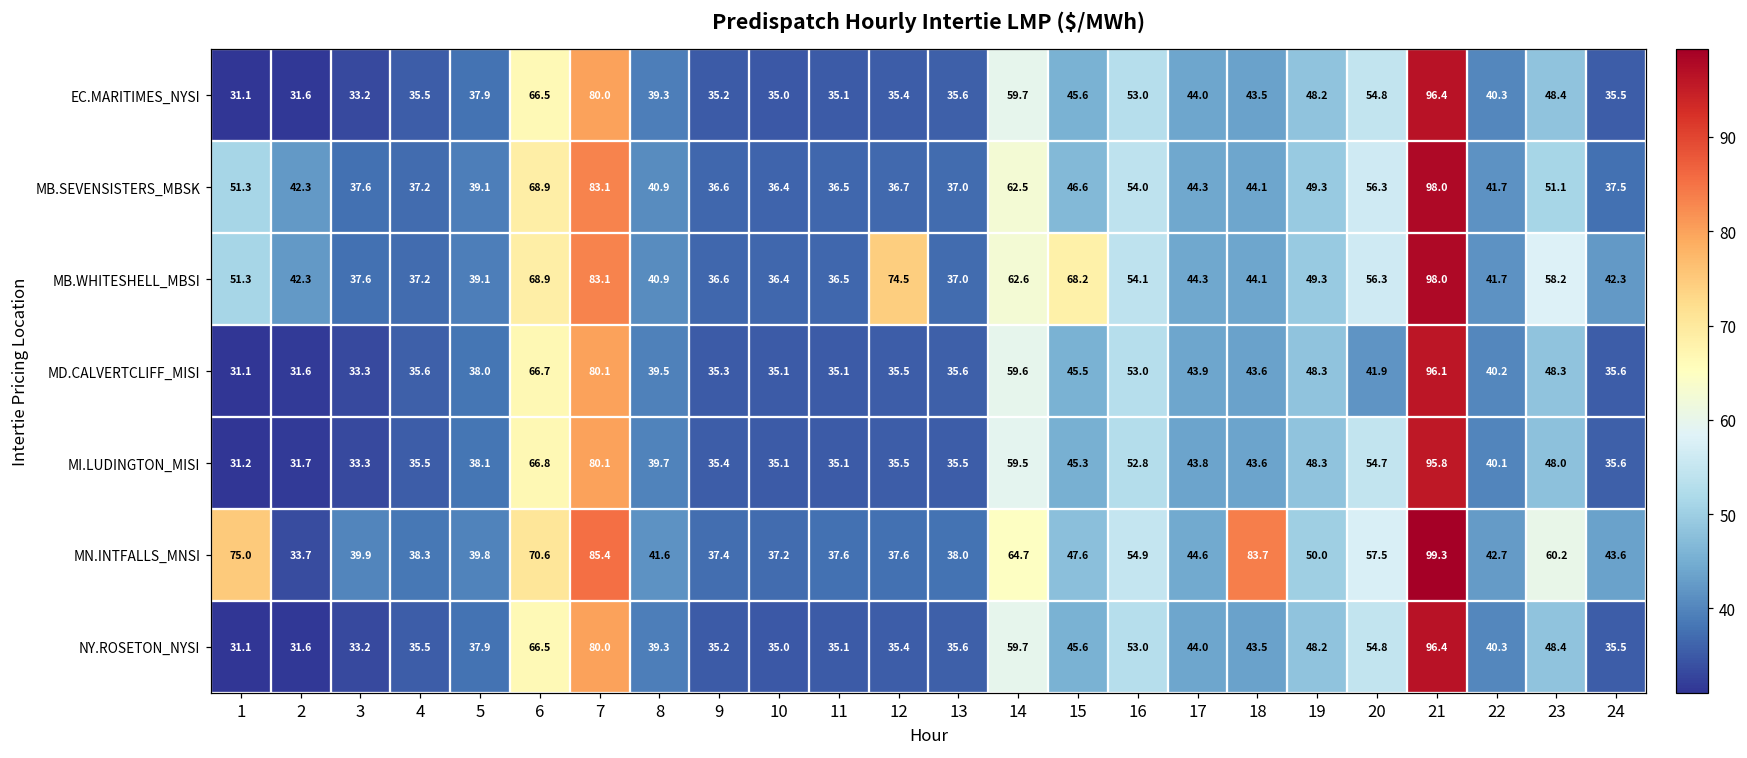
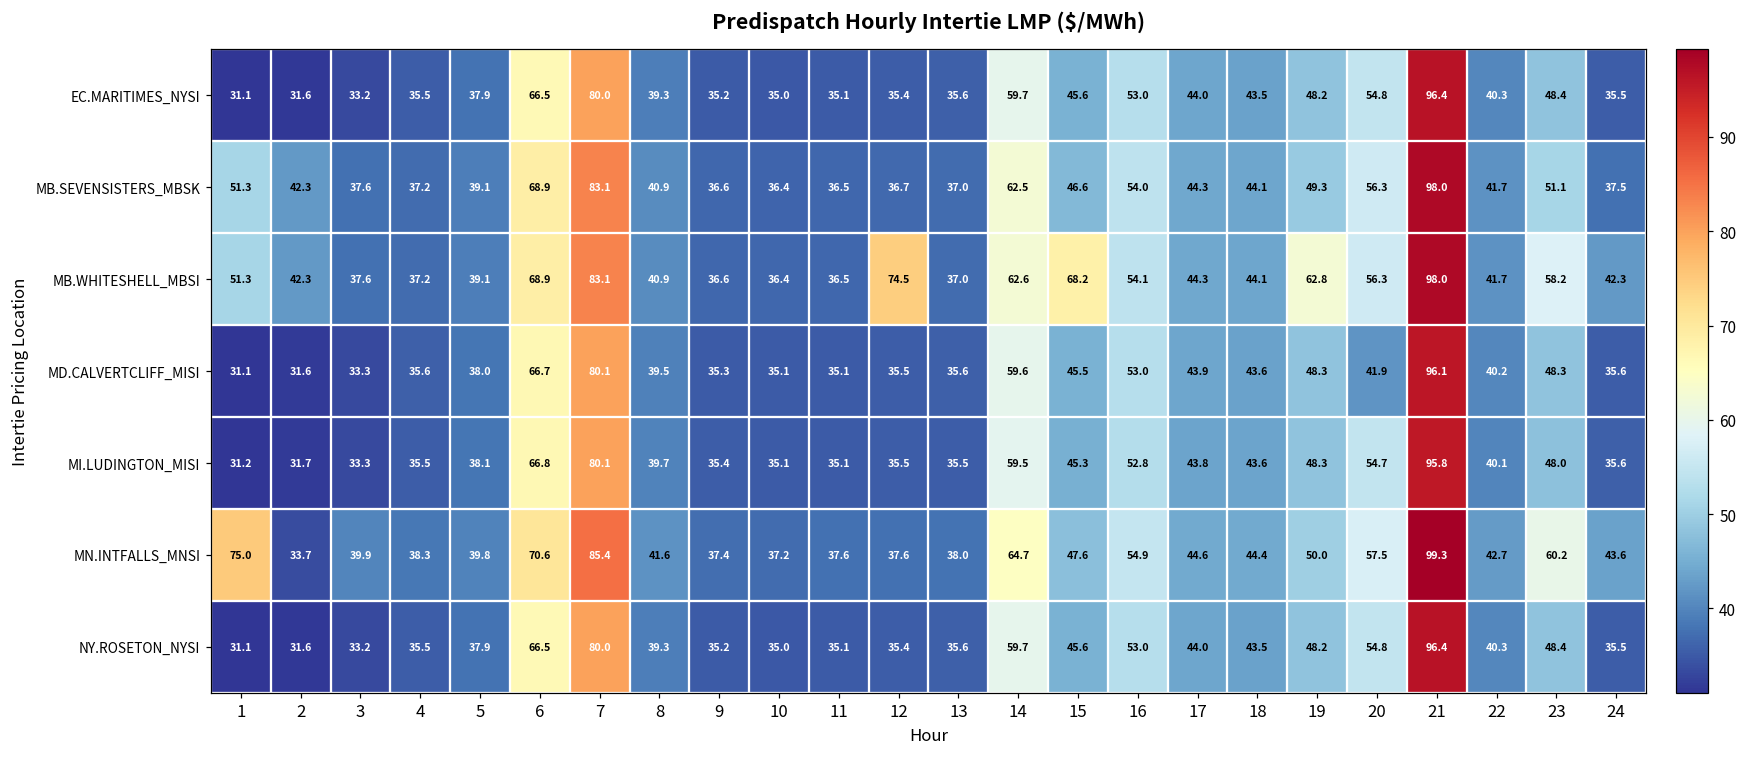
MB.WHITESHELL_MBSI, 19: 49.3 -> 62.8
MN.INTFALLS_MNSI, 18: 83.7 -> 44.4
